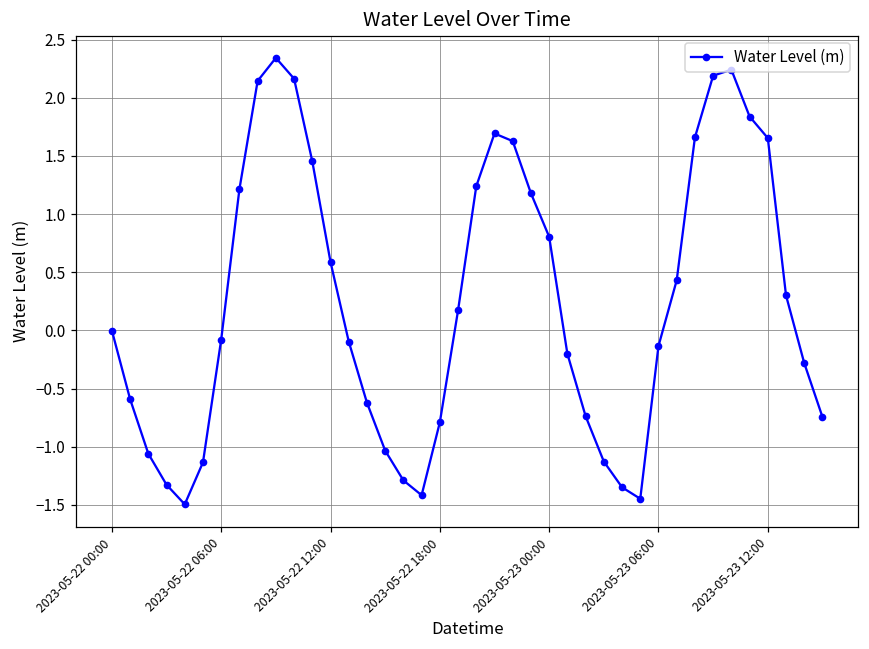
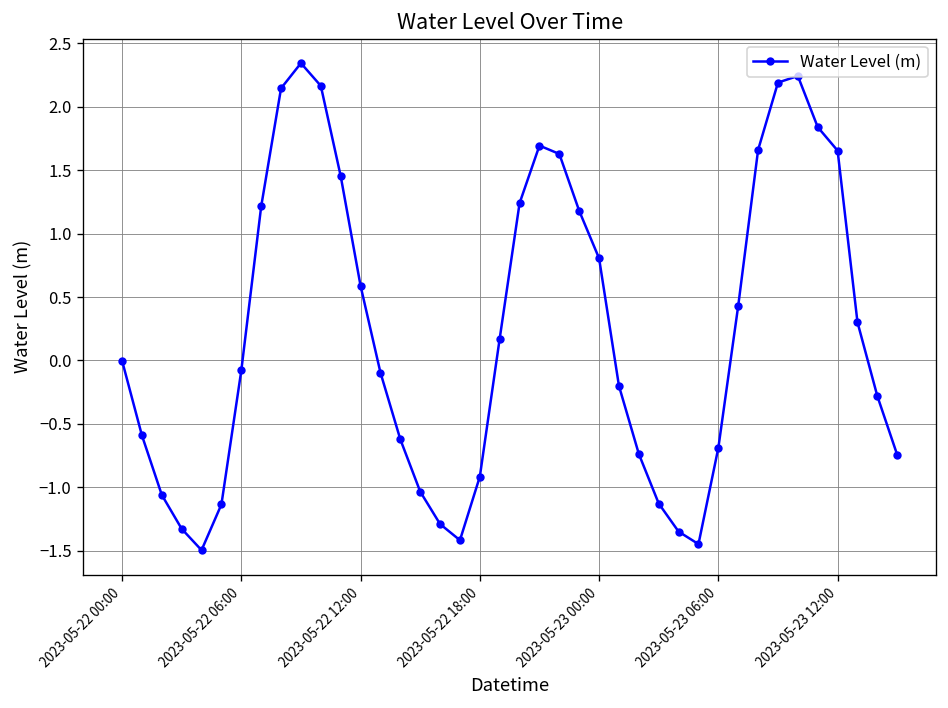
2023-05-22 18:00: -0.79 -> -0.92
2023-05-23 06:00: -0.13 -> -0.69
